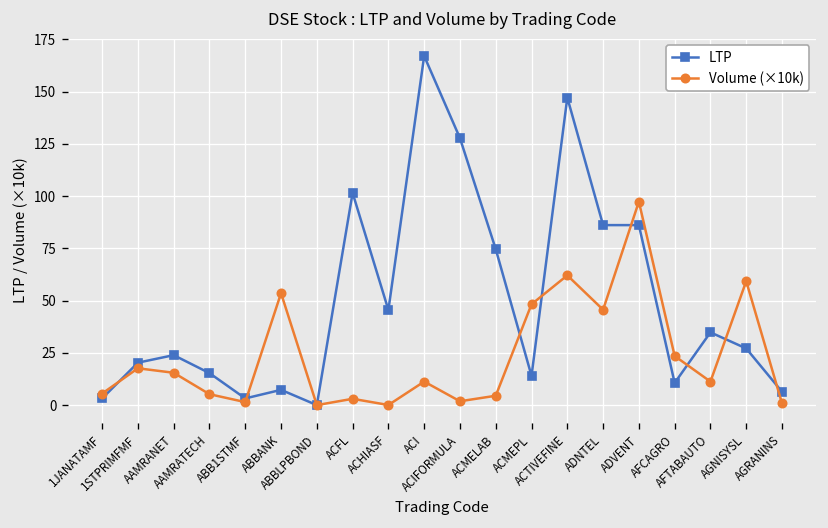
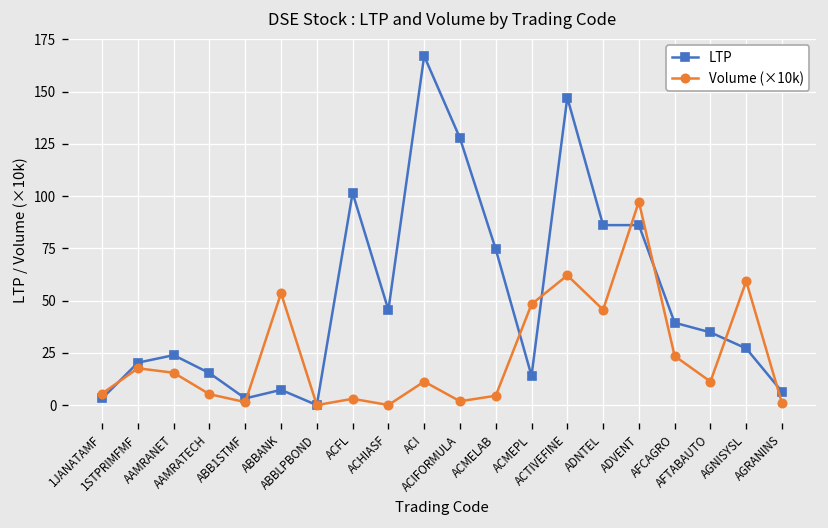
LTP, AFCAGRO: 11 -> 39
